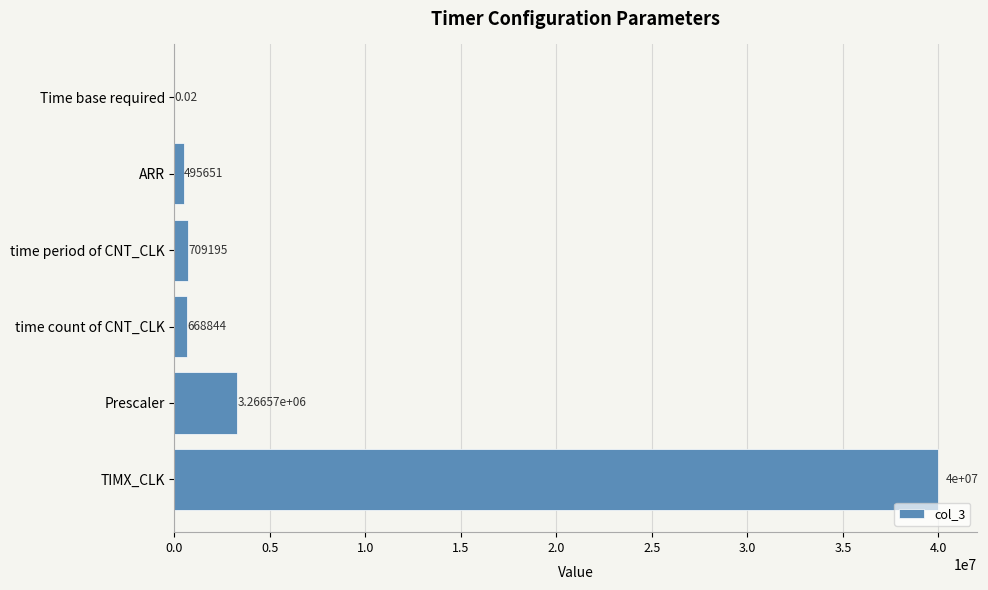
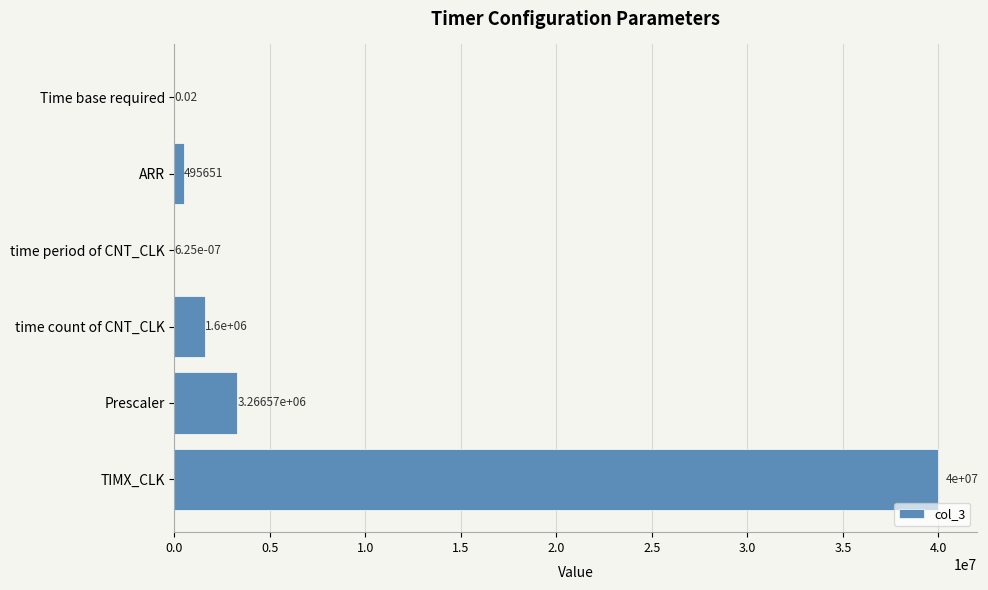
time period of CNT_CLK: 709195 -> 6.25e-07
time count of CNT_CLK: 668844 -> 1.6e+06
